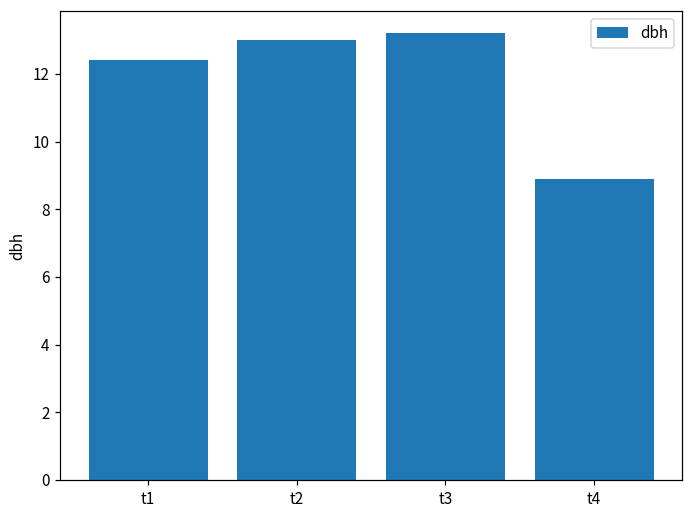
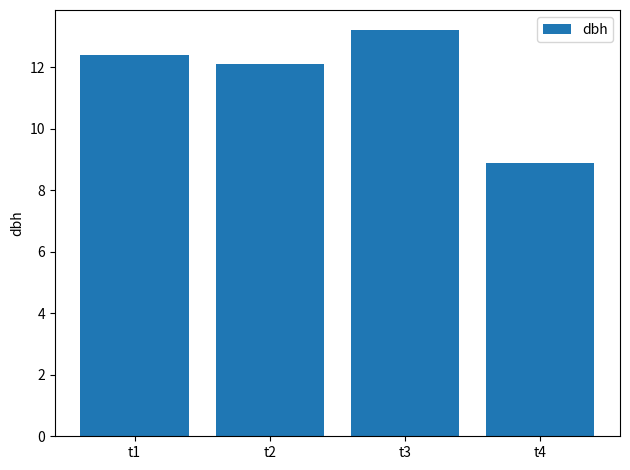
t2: 13.0 -> 12.1
